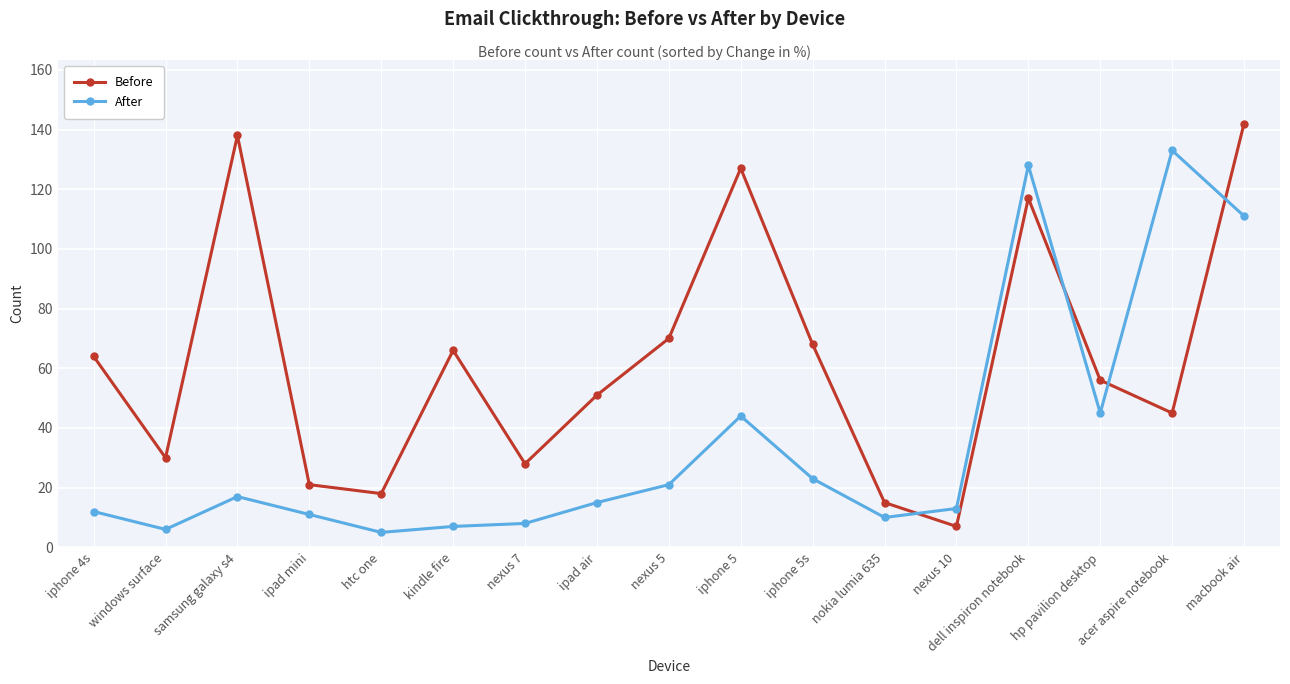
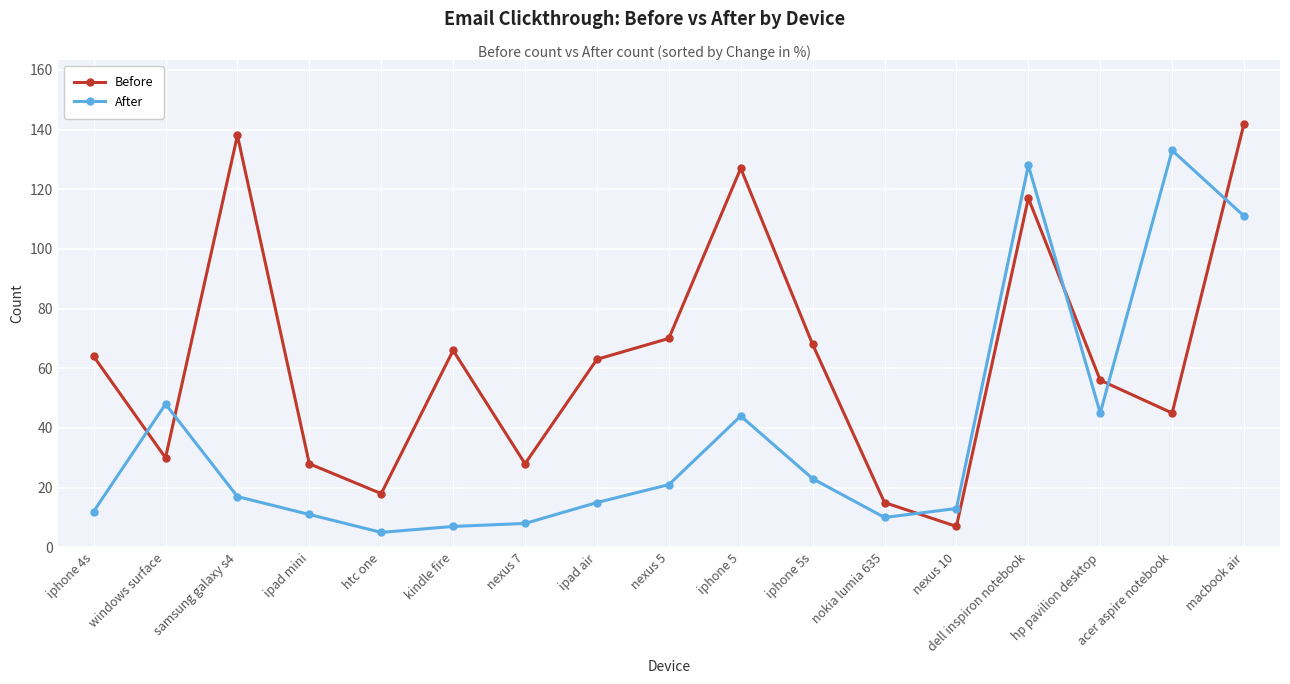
After, windows surface: 6 -> 48
Before, ipad mini: 21 -> 28
Before, ipad air: 51 -> 63
